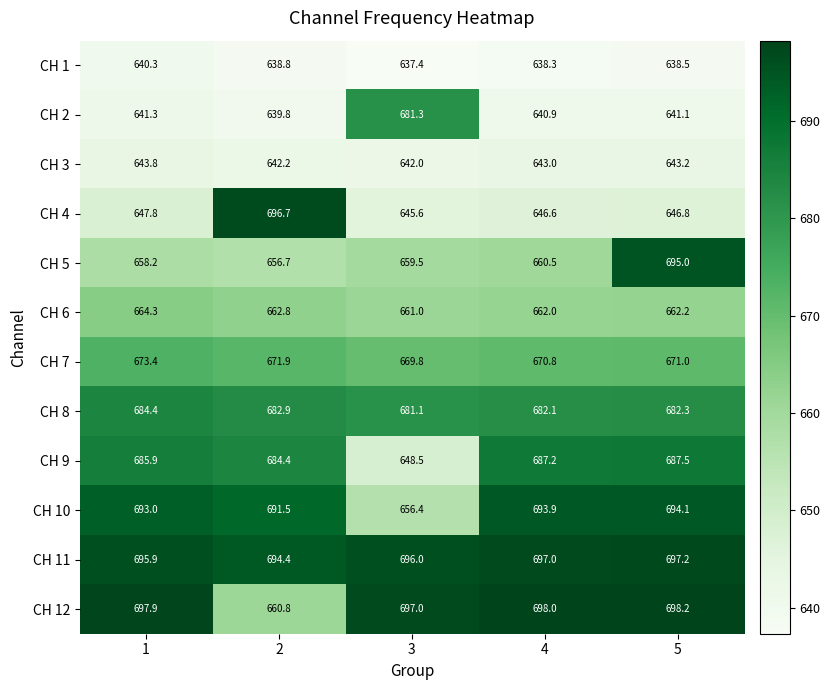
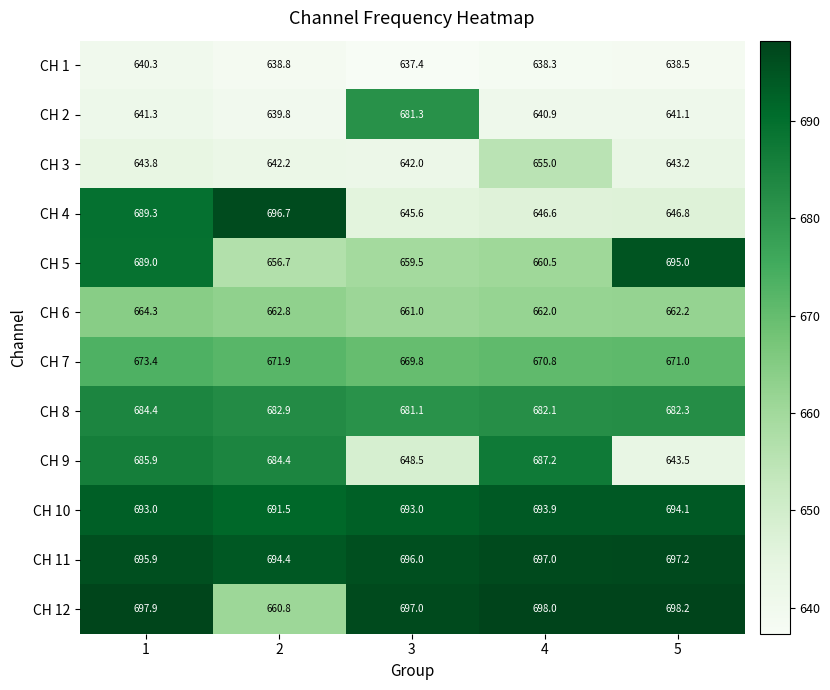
CH 3, 4: 643.0 -> 655.0
CH 4, 1: 647.8 -> 689.3
CH 5, 1: 658.2 -> 689.0
CH 9, 5: 687.5 -> 643.5
CH 10, 3: 656.4 -> 693.0
